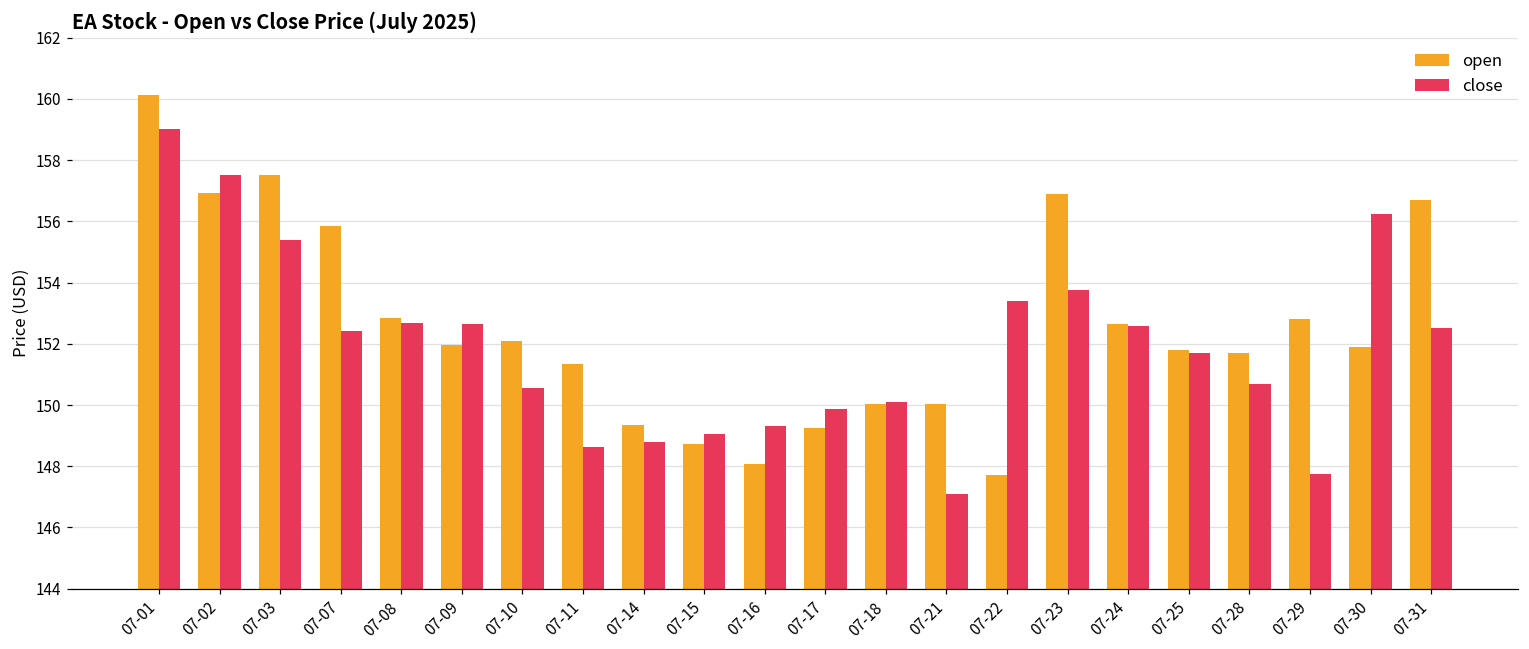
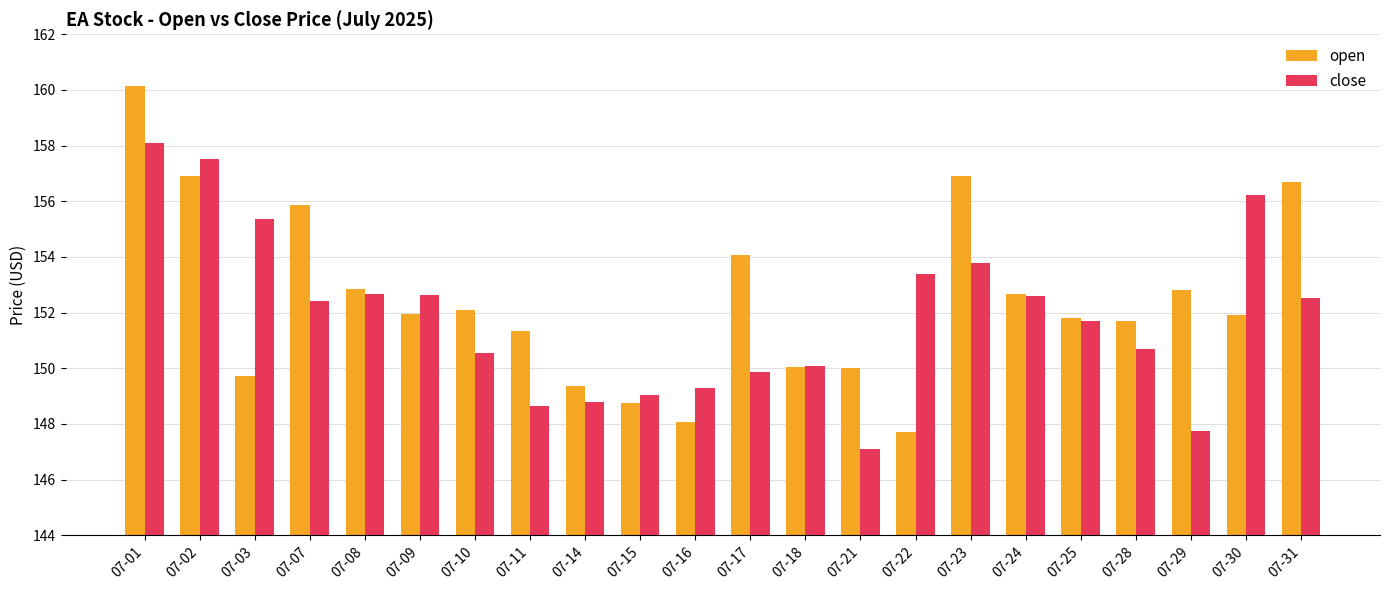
close, 07-01: 159.0 -> 158.1
open, 07-03: 157.5 -> 149.7
open, 07-17: 149.3 -> 154.1
